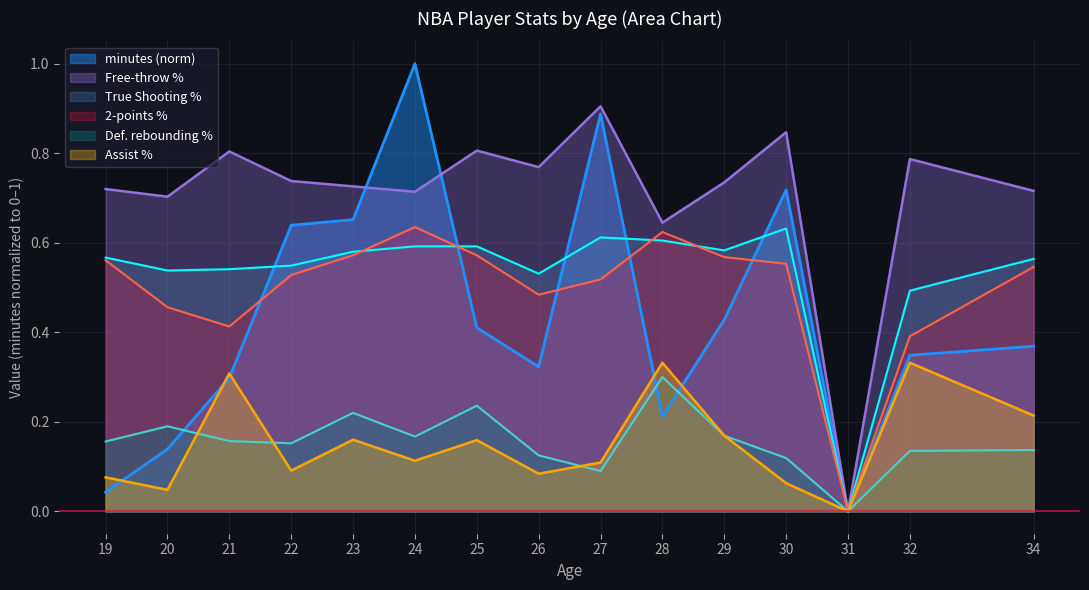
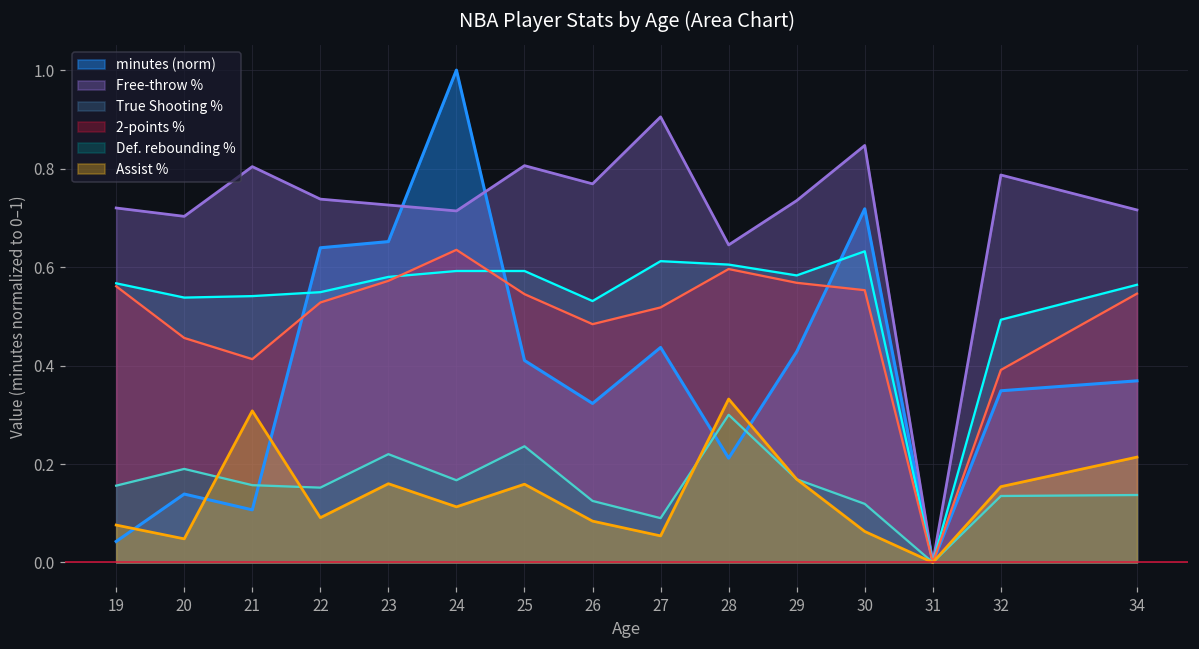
minutes (norm), 21: 0.30 -> 0.11
2-points %, 25: 0.57 -> 0.55
minutes (norm), 27: 0.89 -> 0.44
Assist %, 27: 0.11 -> 0.05
2-points %, 28: 0.62 -> 0.60
Assist %, 32: 0.33 -> 0.15
